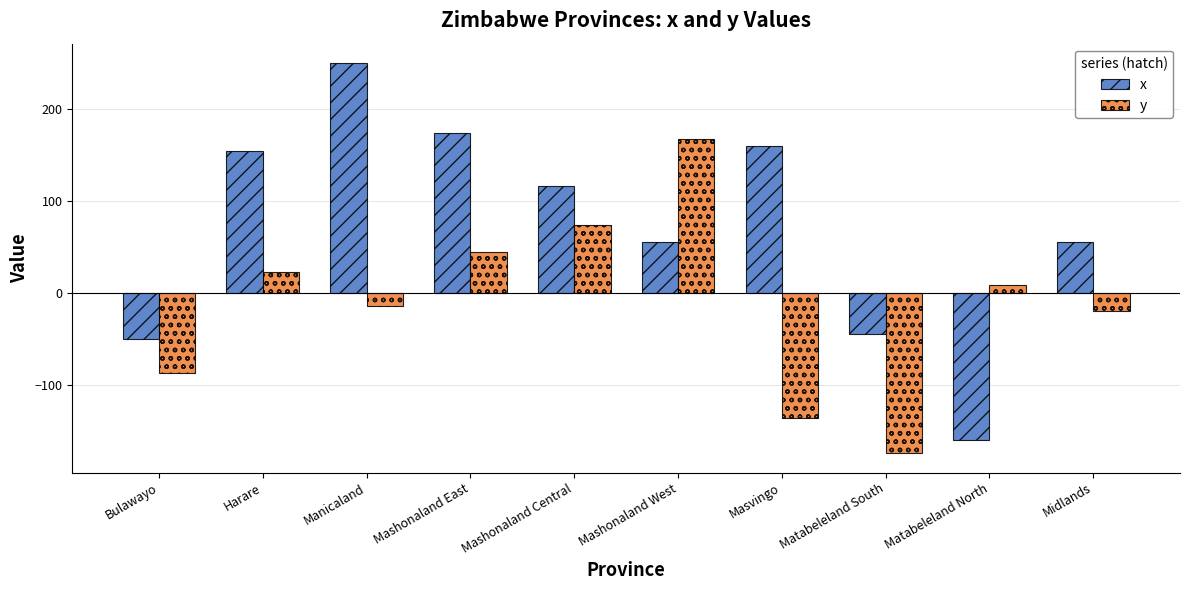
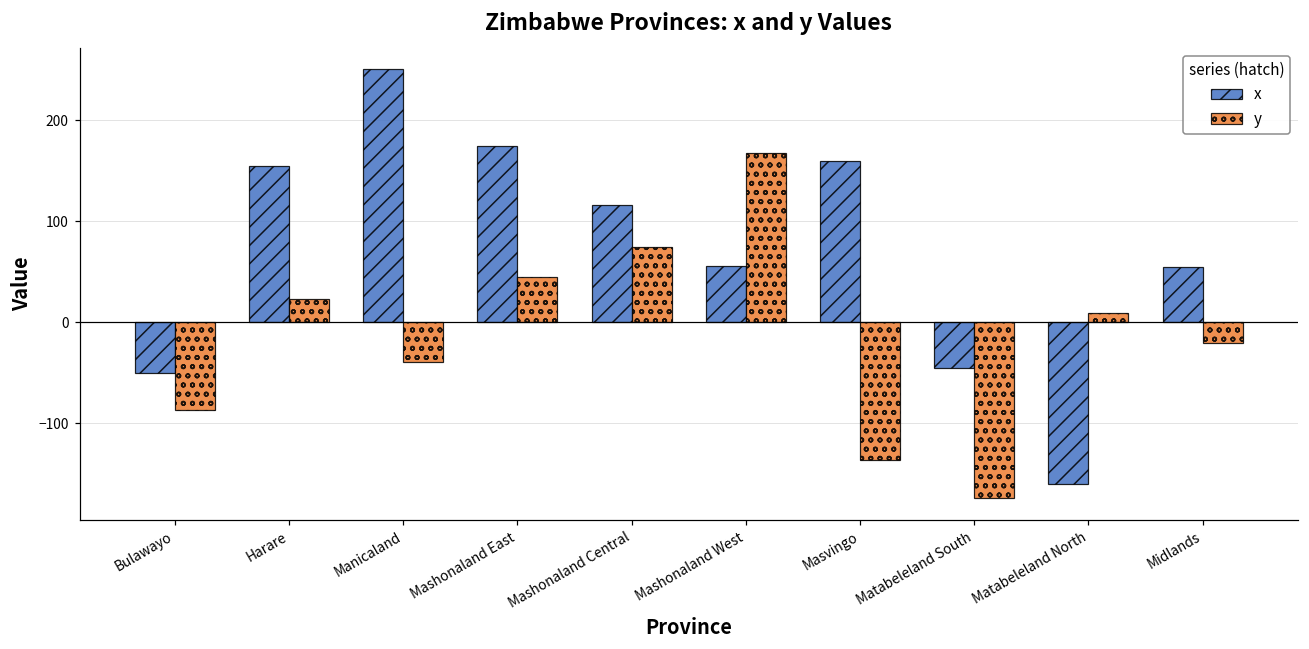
y, Manicaland: -10 -> -40
